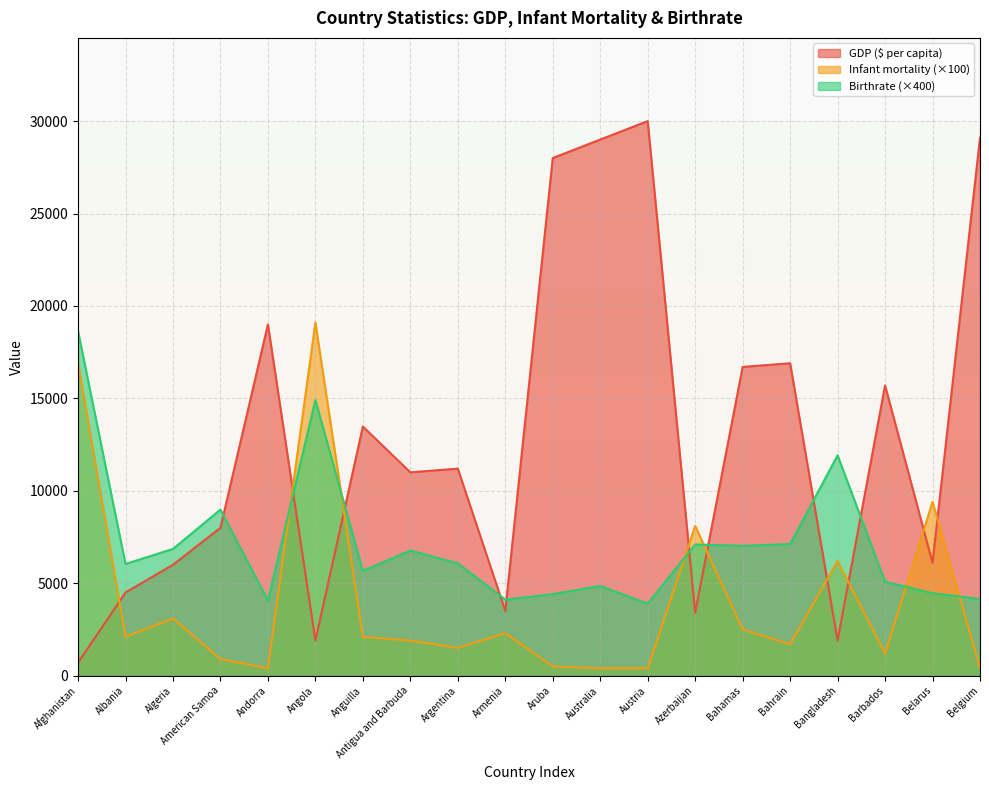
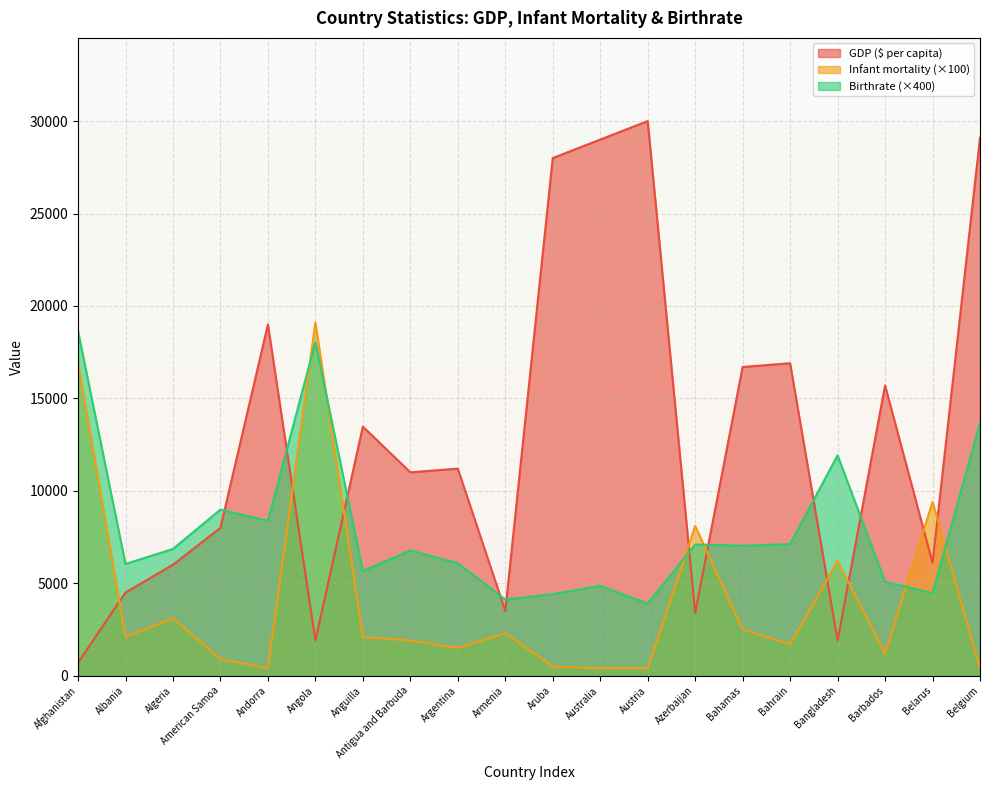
Birthrate (×400), Andorra: 4100 -> 8400
Birthrate (×400), Angola: 14900 -> 18000
Birthrate (×400), Belgium: 4200 -> 13700
